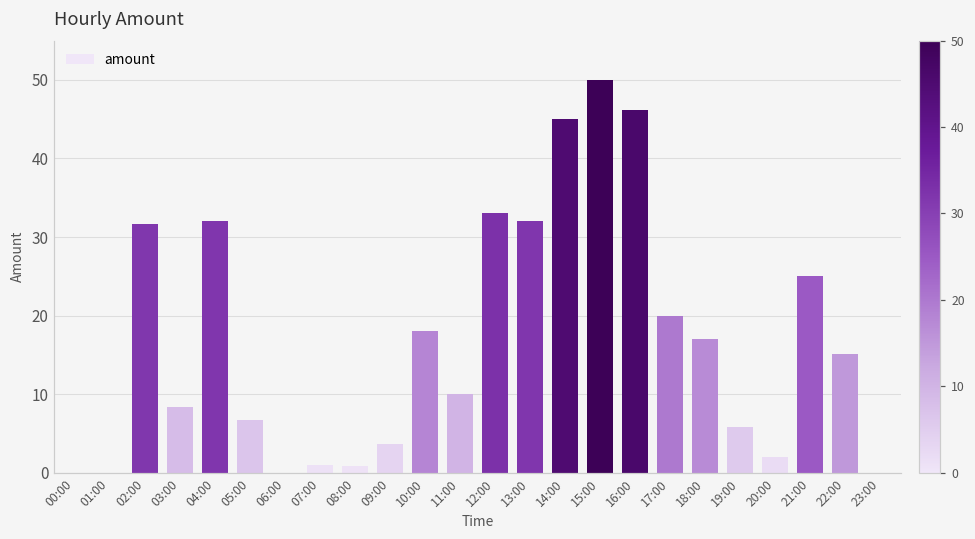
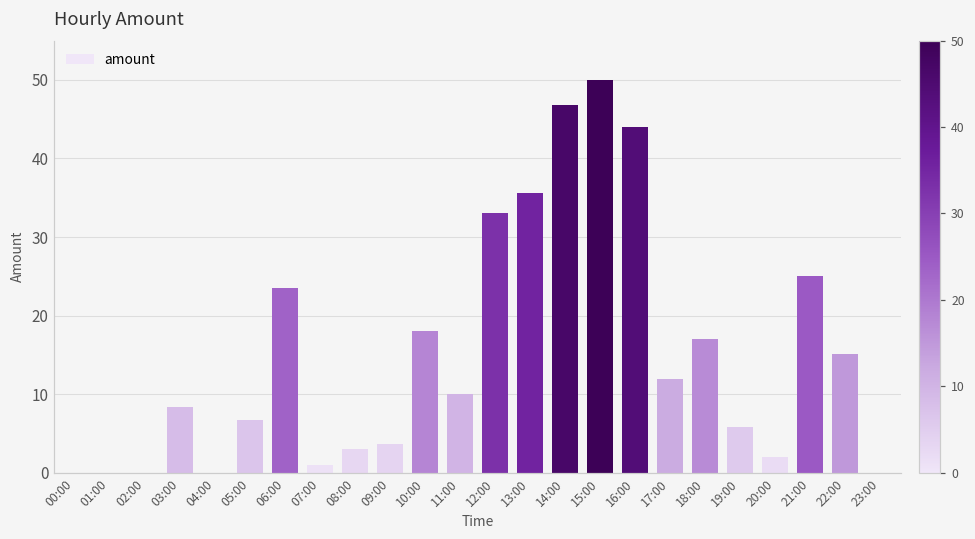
02:00: 32 -> 0
04:00: 32 -> 0
06:00: 0 -> 24
08:00: 1 -> 3
13:00: 32 -> 36
14:00: 45 -> 47
16:00: 46 -> 44
17:00: 20 -> 12
